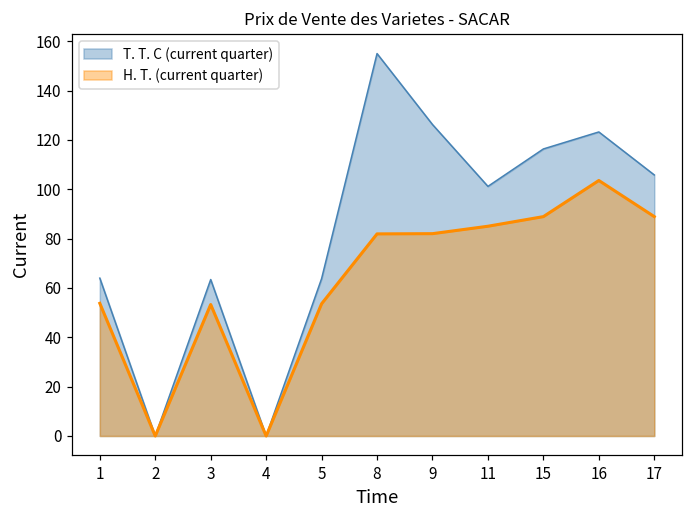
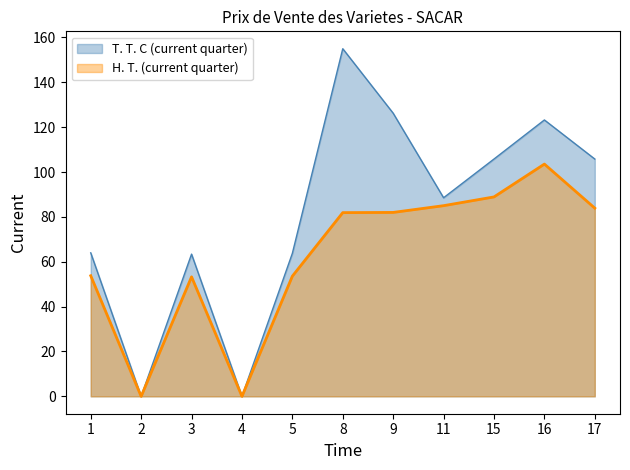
T. T. C (current quarter), 11: 101 -> 89
T. T. C (current quarter), 15: 116 -> 106
H. T. (current quarter), 17: 89 -> 84
